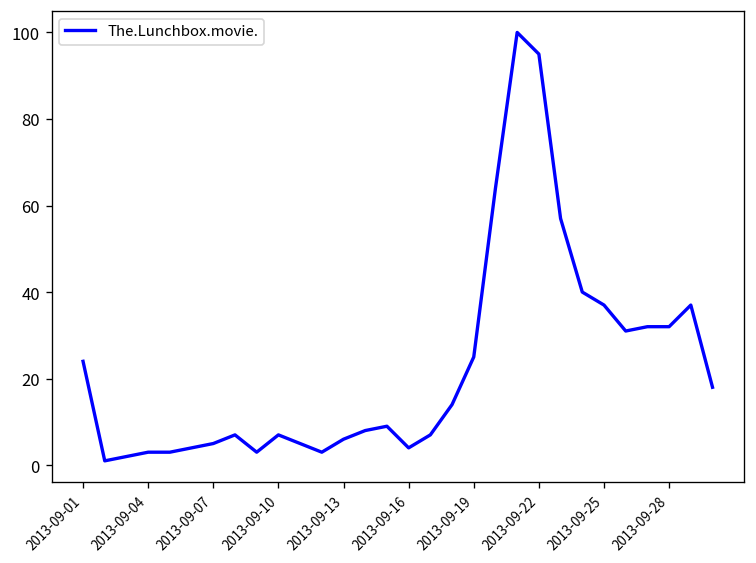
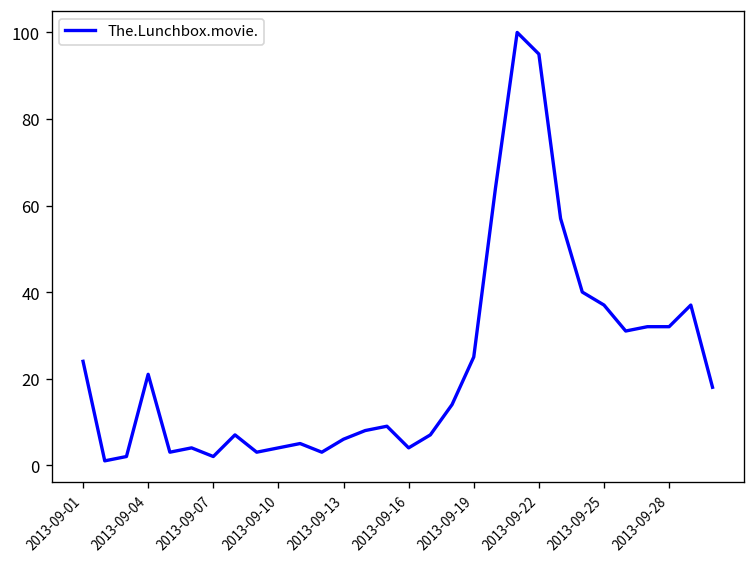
2013-09-04: 3 -> 21
2013-09-07: 5 -> 2
2013-09-10: 7 -> 4
